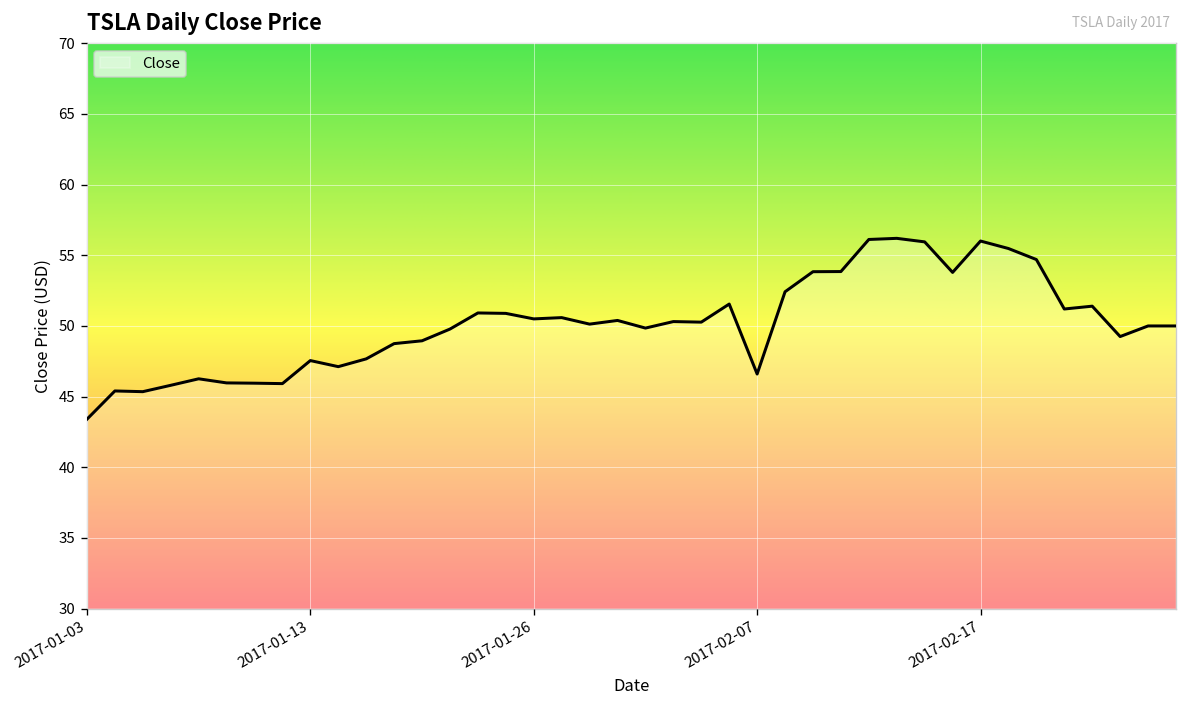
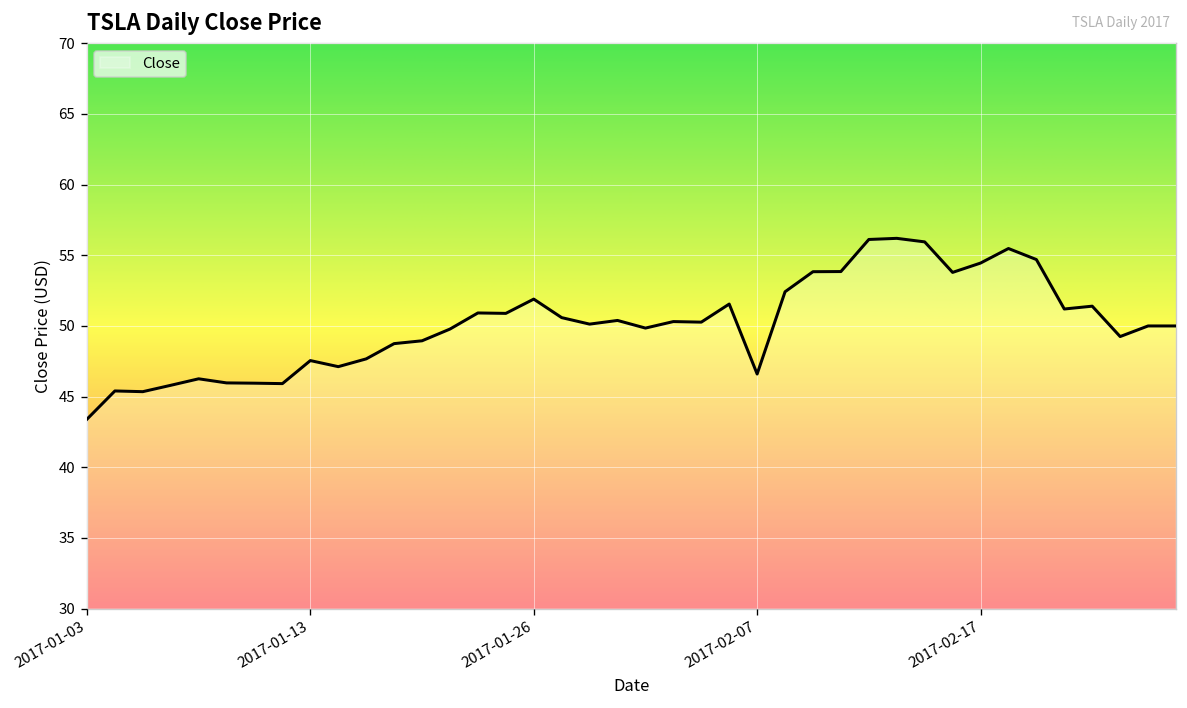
2017-01-26: 50.5 -> 51.9
2017-02-17: 56.0 -> 54.5
